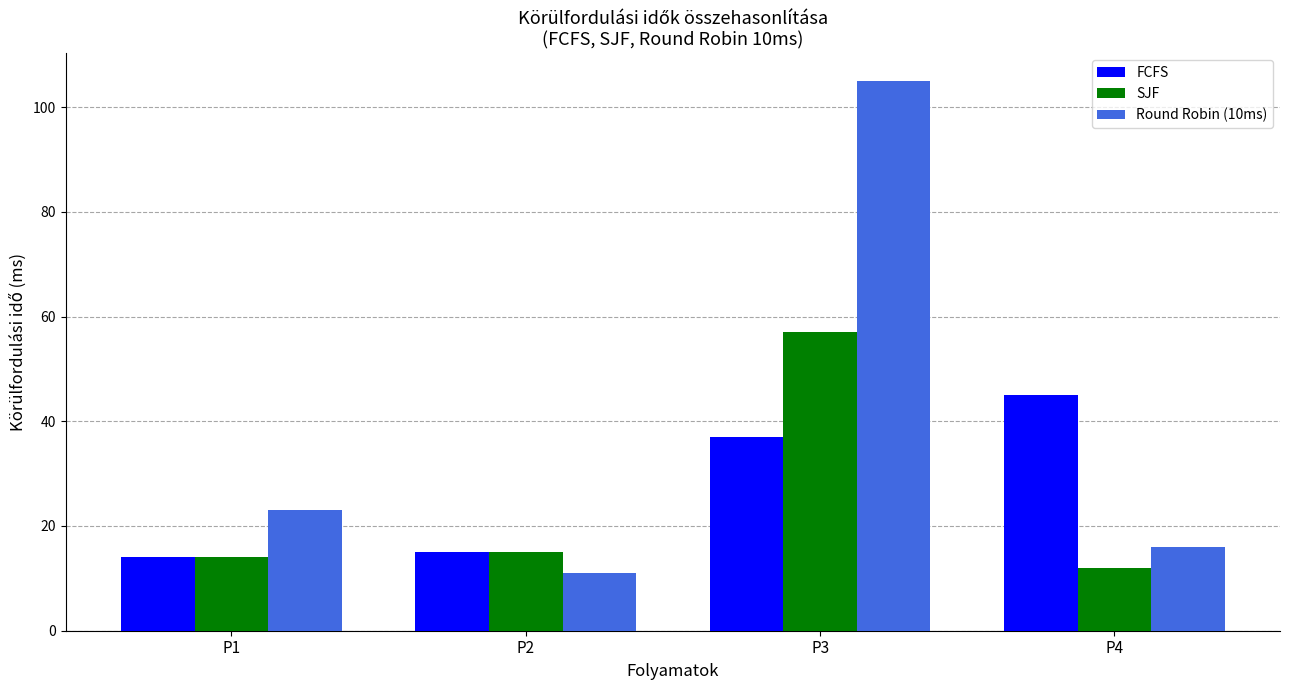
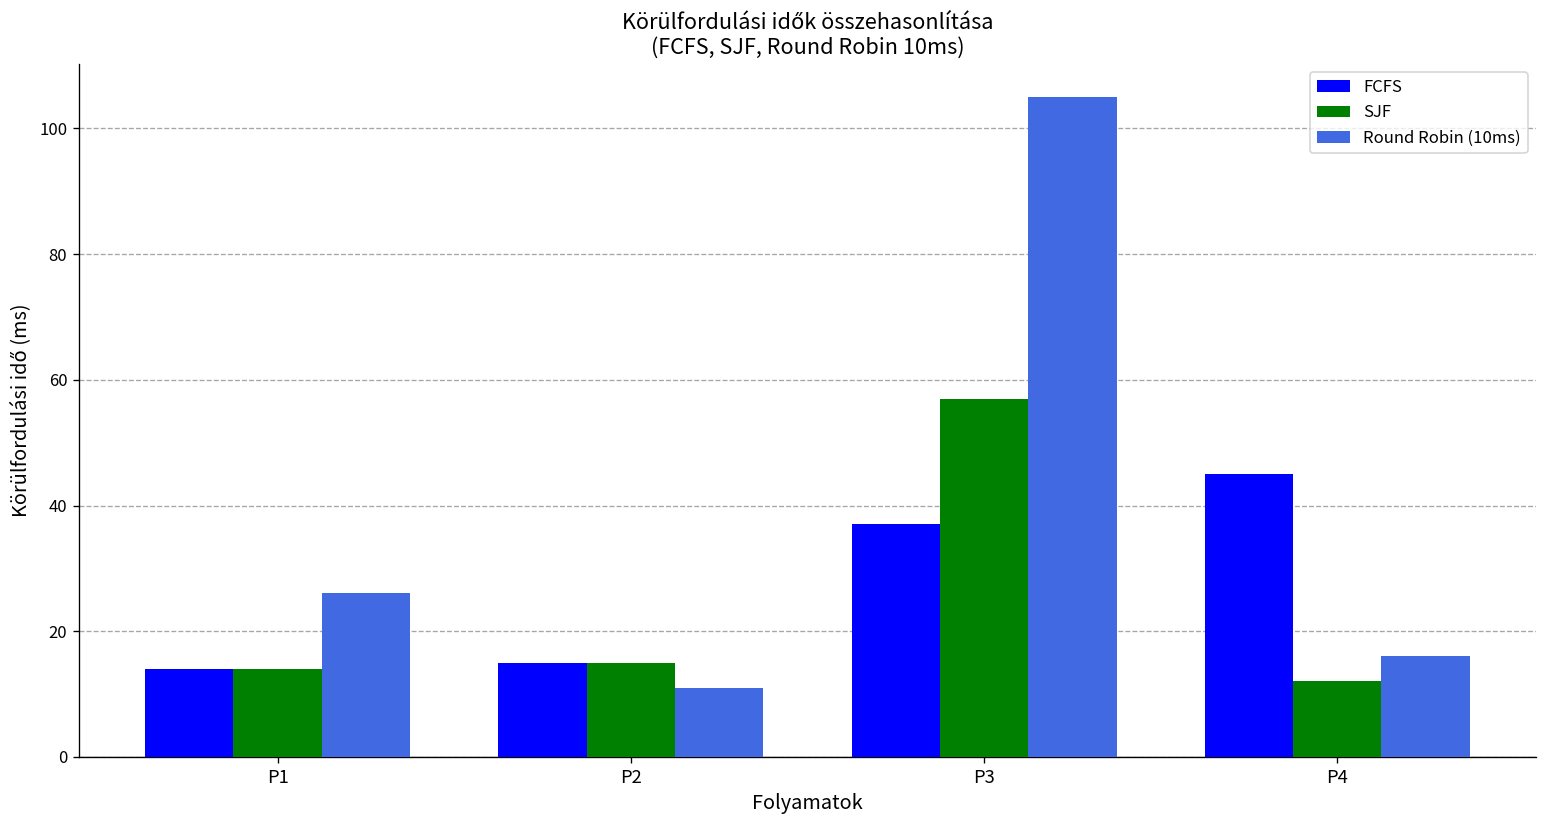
Round Robin (10ms), P1: 23 -> 26
